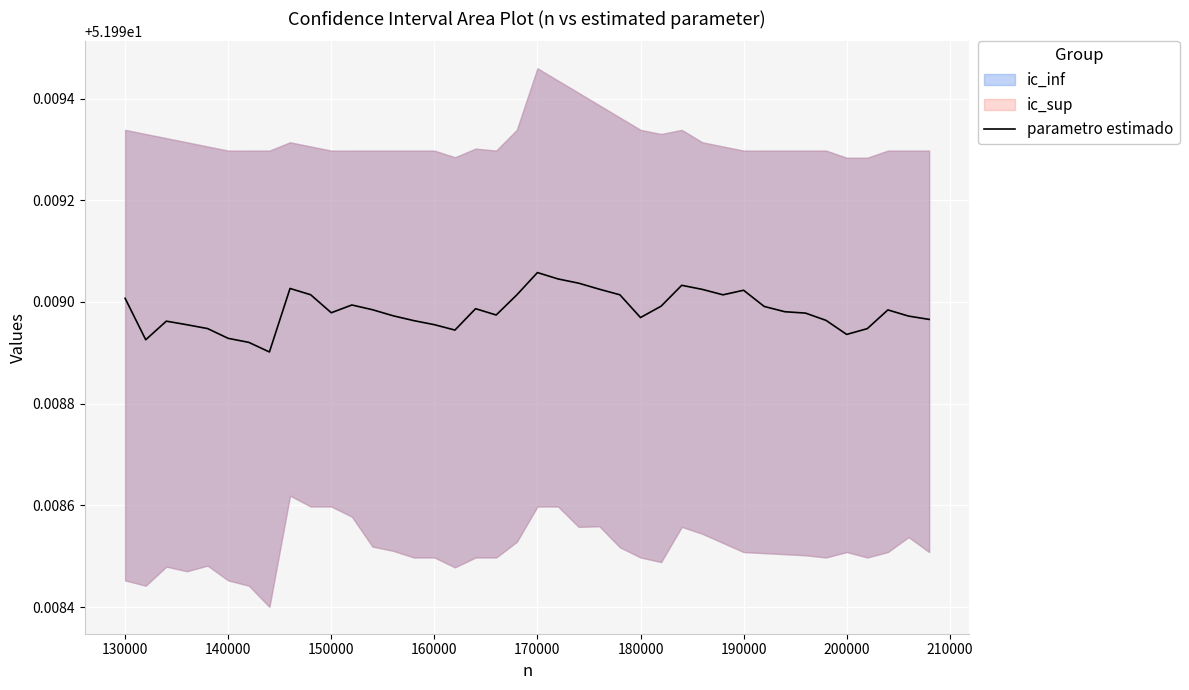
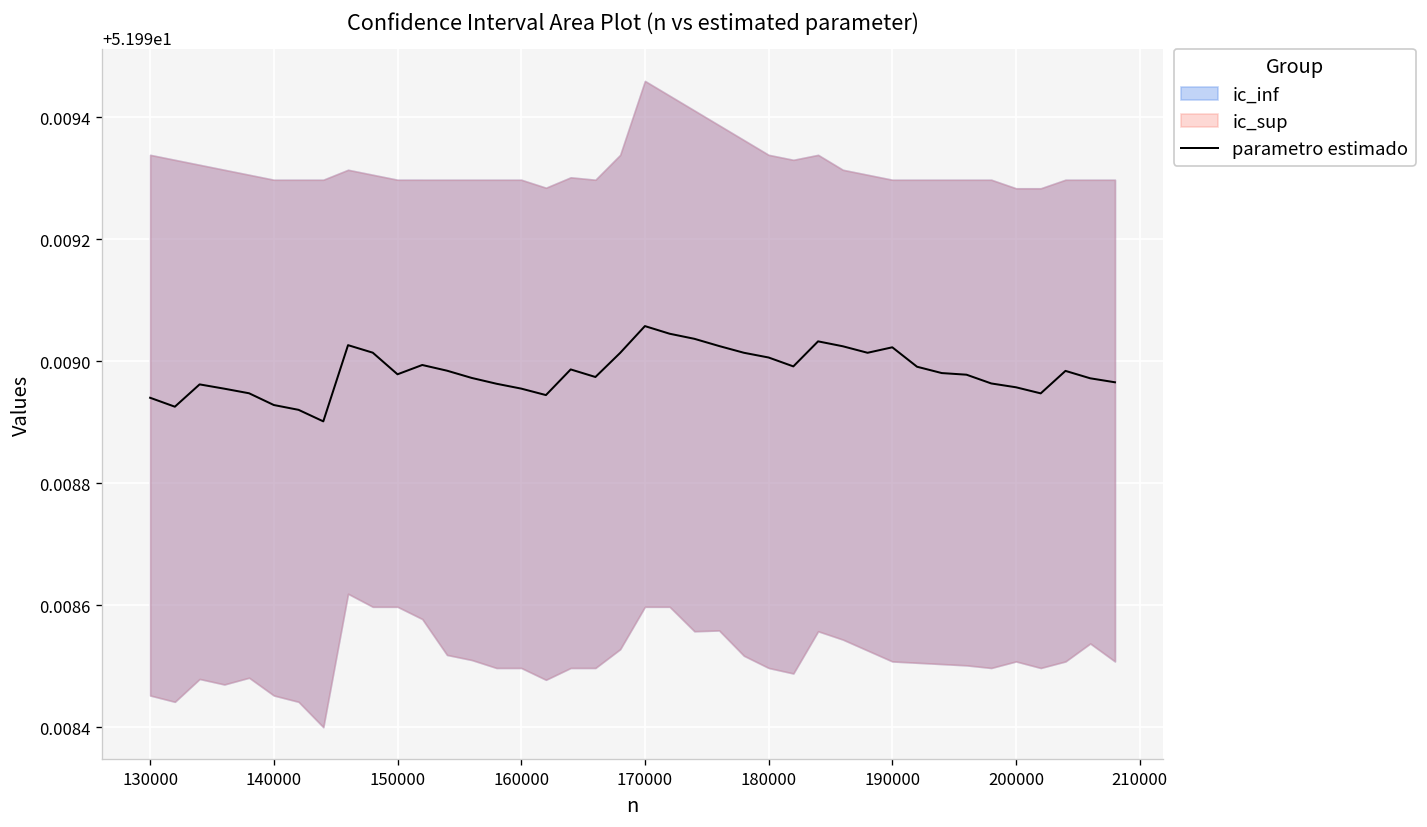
parametro estimado, 130000: 51.99901 -> 51.99894
parametro estimado, 180000: 51.99897 -> 51.99901
parametro estimado, 200000: 51.99894 -> 51.99896
